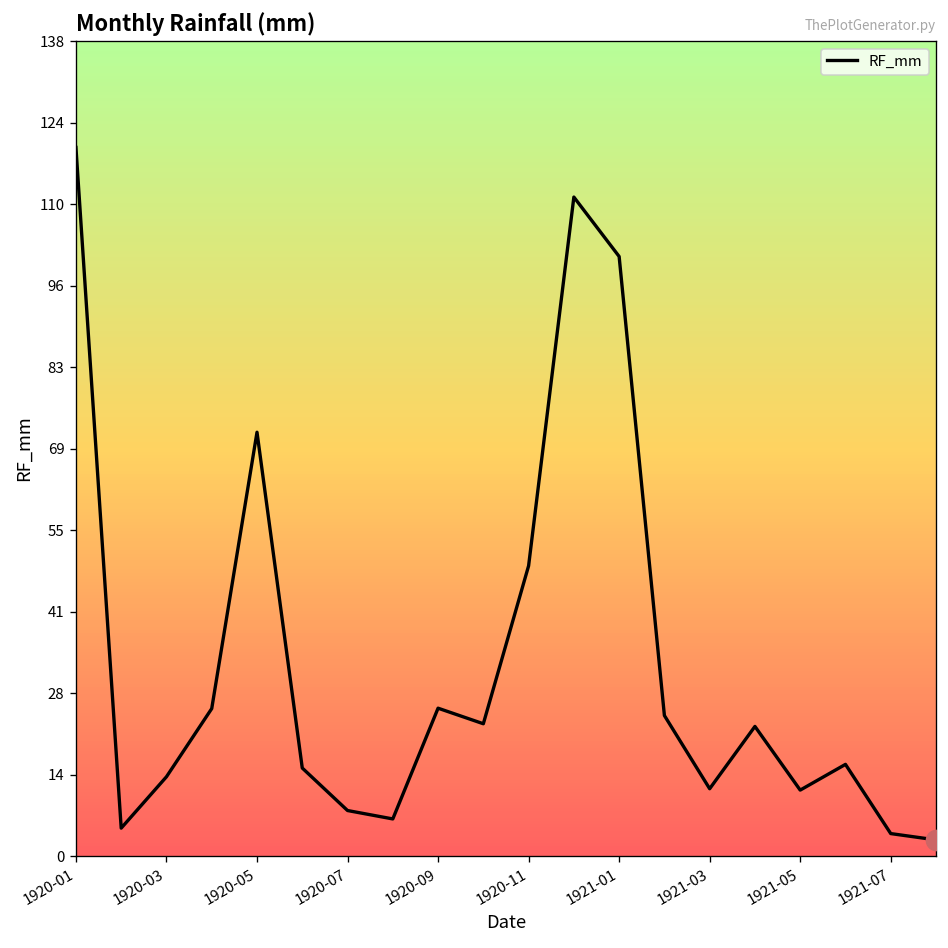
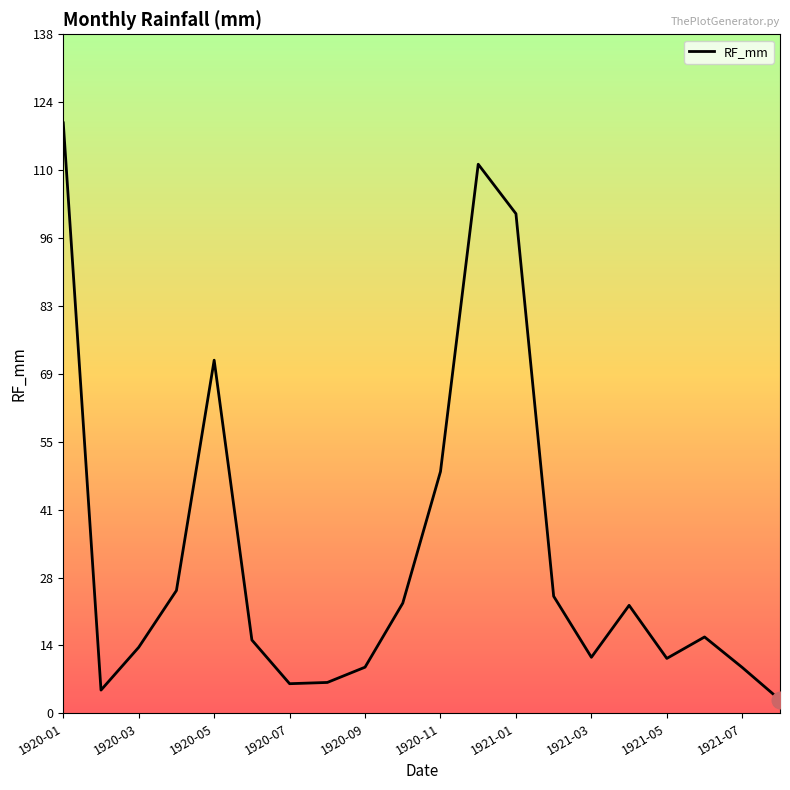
RF_mm, 1920-07: 8 -> 6
RF_mm, 1920-09: 25 -> 9
RF_mm, 1921-07: 4 -> 9
